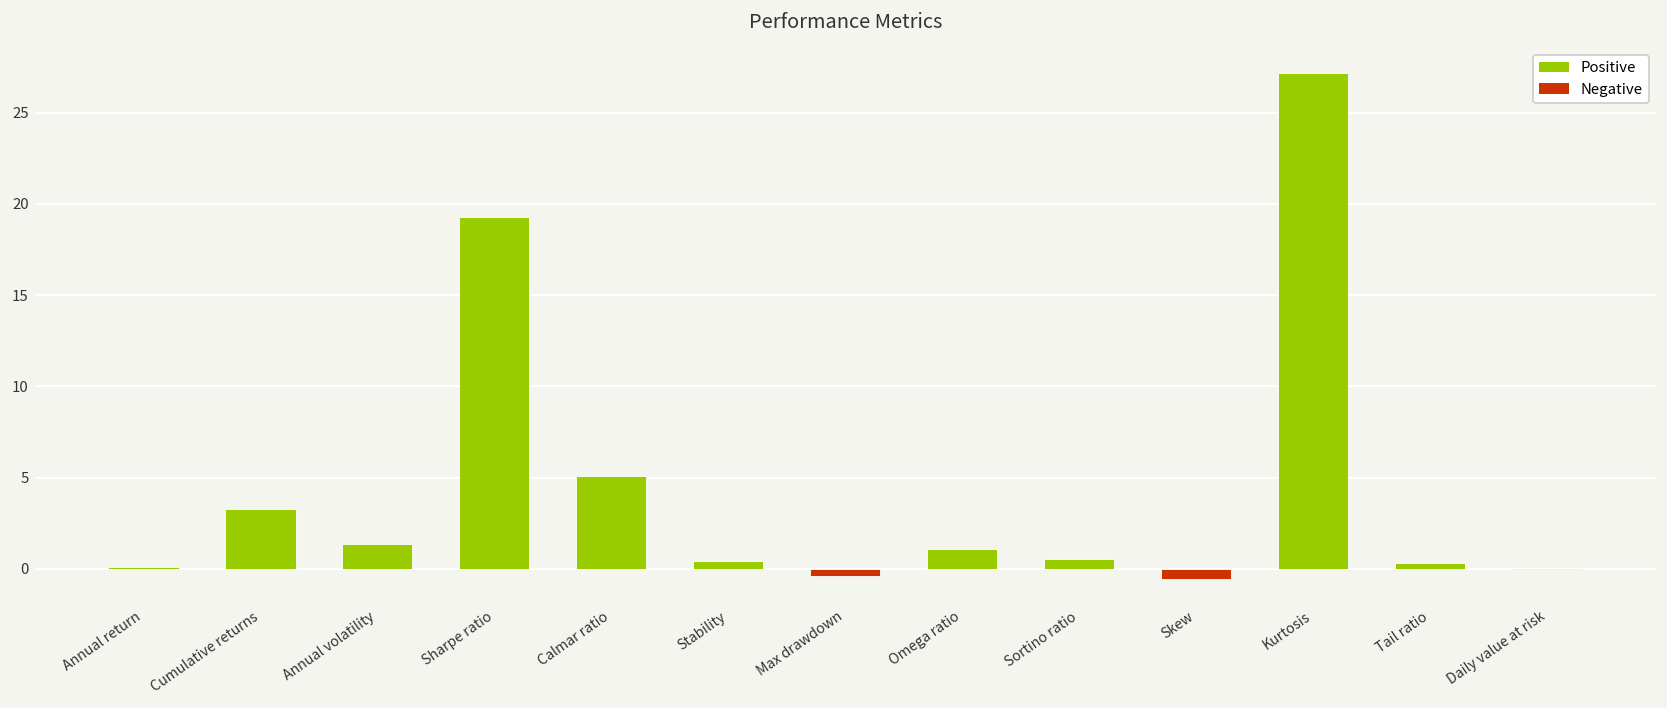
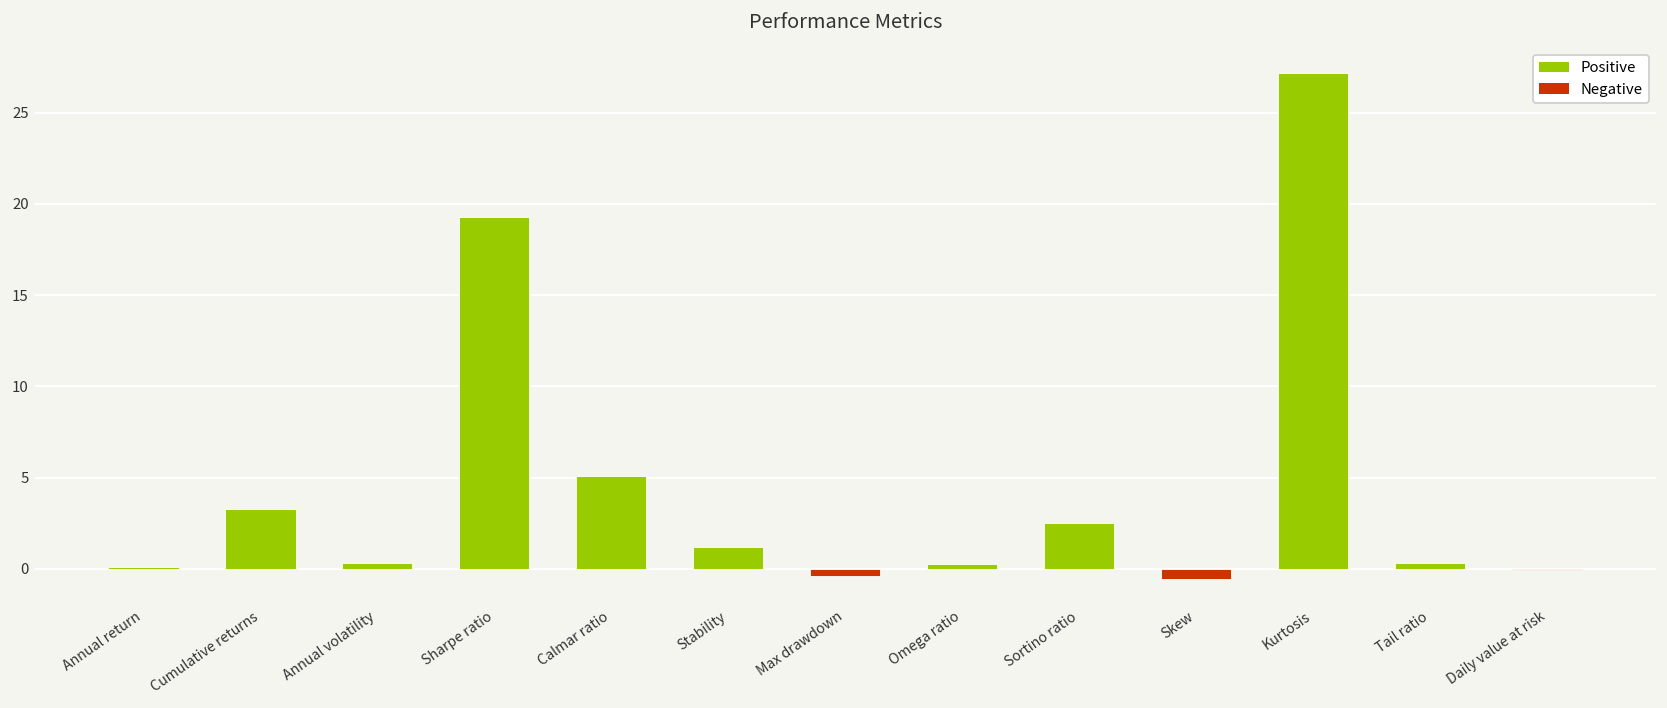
Annual volatility: 1.4 -> 0.3
Stability: 0.4 -> 1.2
Omega ratio: 1.1 -> 0.3
Sortino ratio: 0.6 -> 2.5
